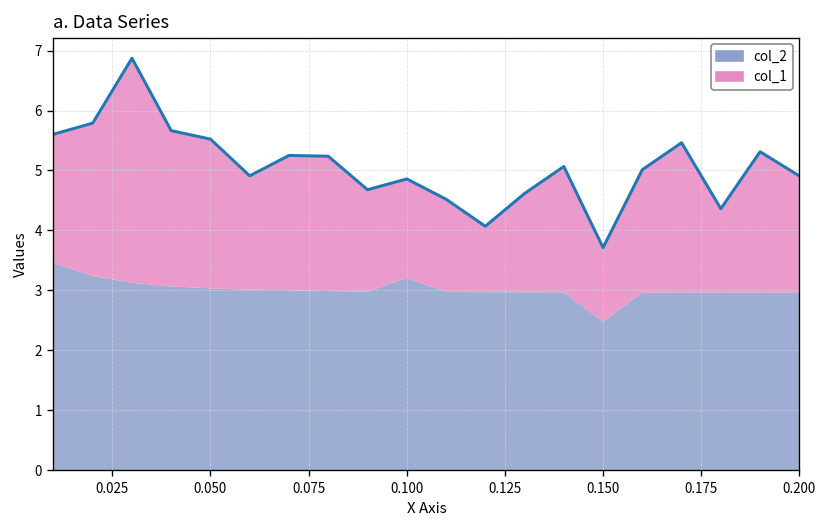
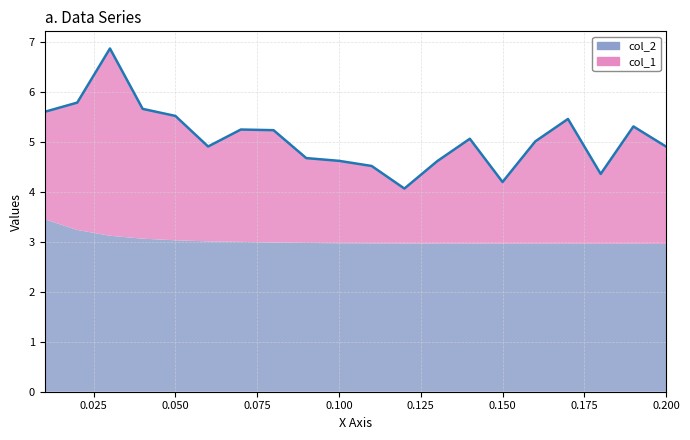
col_2, 0.100: 3.2 -> 3.0
col_2, 0.150: 2.5 -> 3.0
